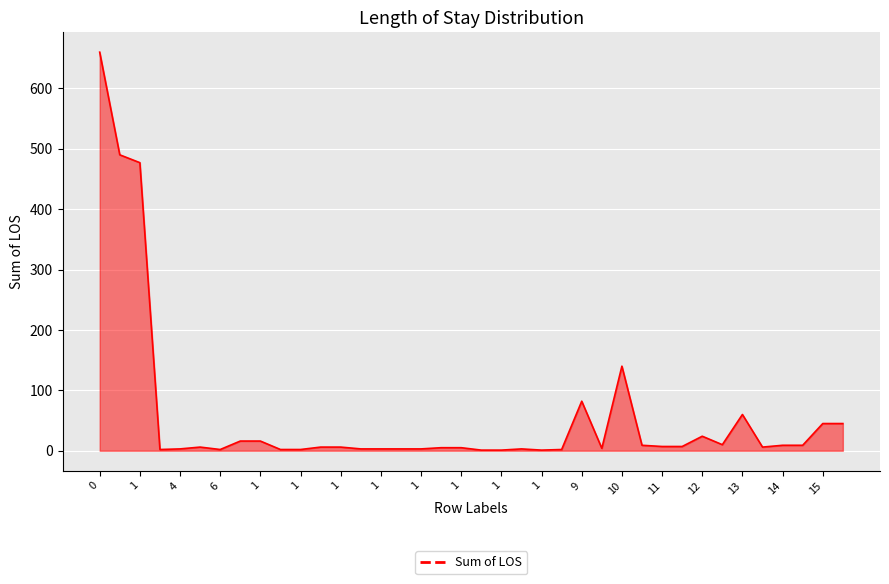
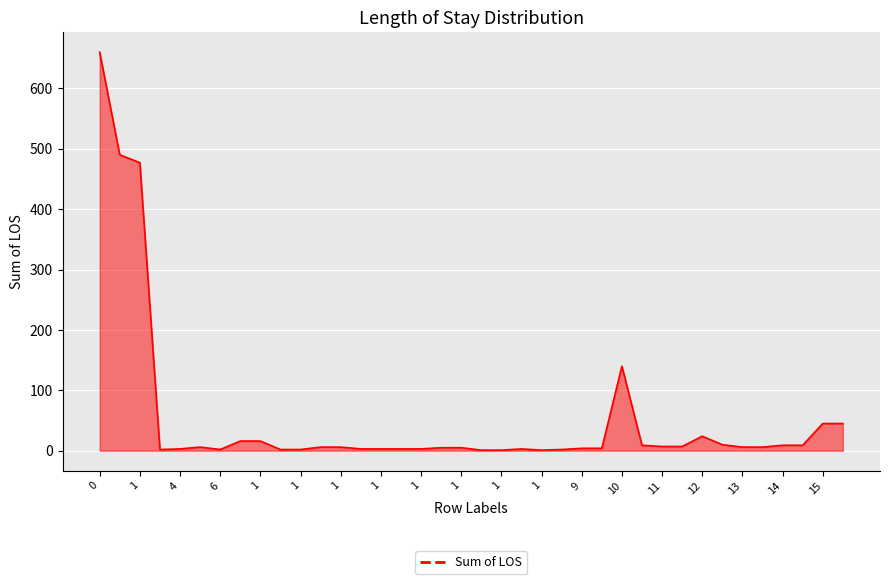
9: 80 -> 0
13: 60 -> 10
